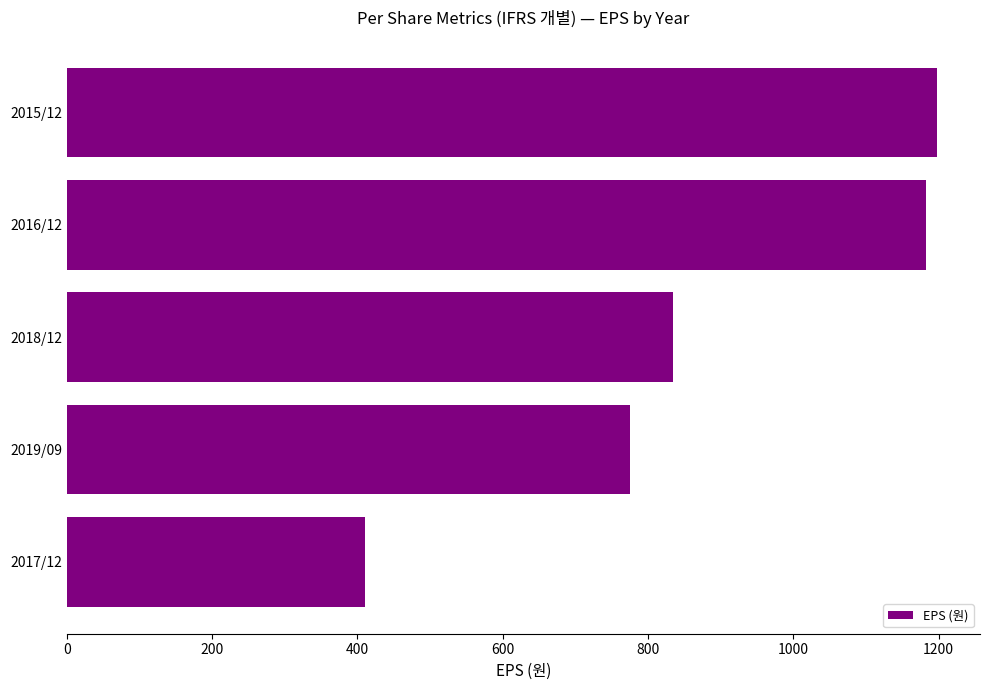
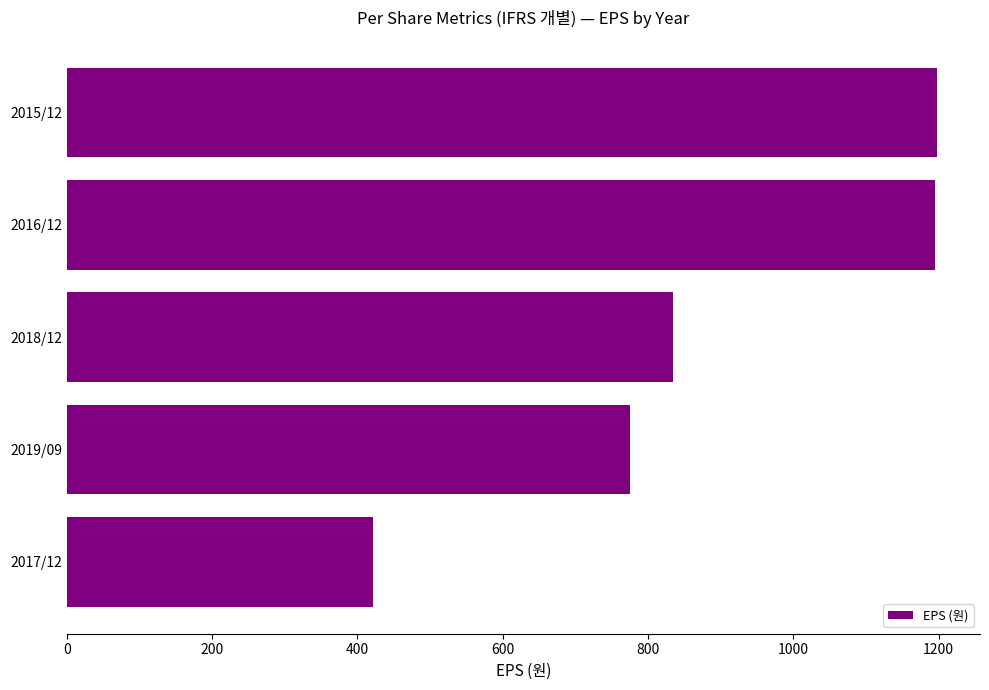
2016/12: 1180 -> 1200
2017/12: 410 -> 420
